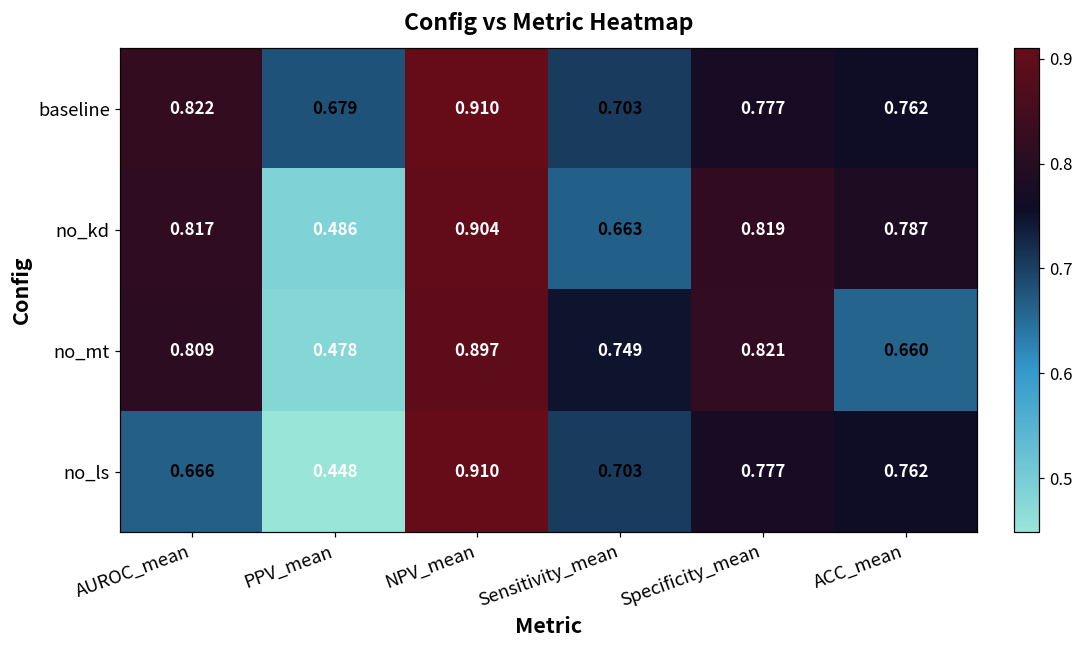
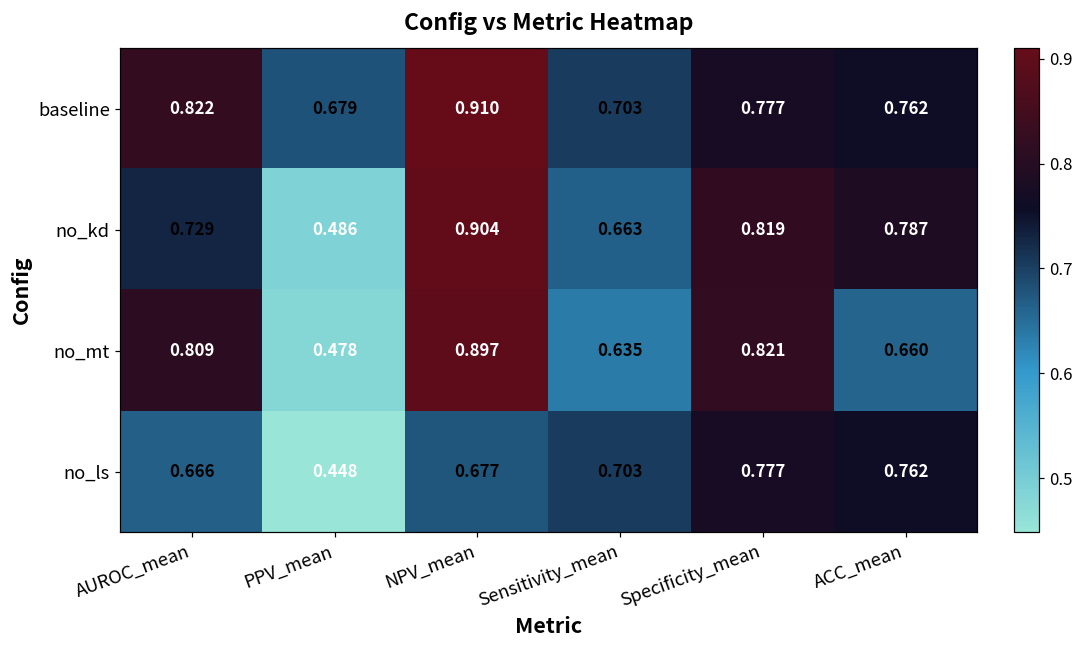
no_kd, AUROC_mean: 0.817 -> 0.729
no_mt, Sensitivity_mean: 0.749 -> 0.635
no_ls, NPV_mean: 0.910 -> 0.677
